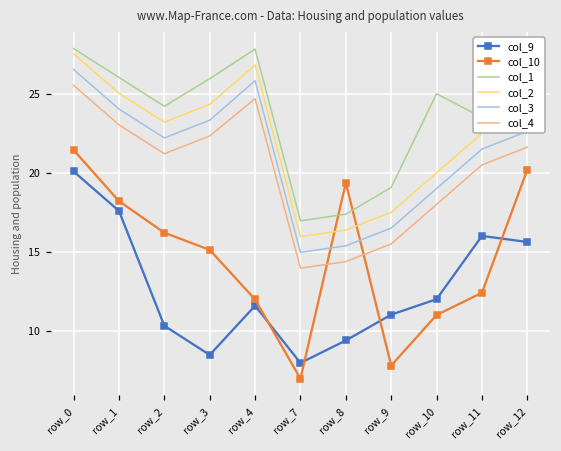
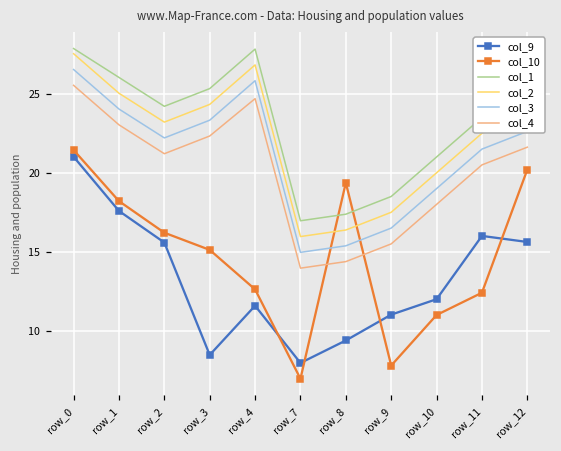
col_9, row_0: 20.1 -> 21.1
col_9, row_2: 10.4 -> 15.6
col_1, row_3: 26.0 -> 25.4
col_10, row_4: 12.0 -> 12.7
col_1, row_9: 19.1 -> 18.5
col_1, row_10: 25.0 -> 21.0
